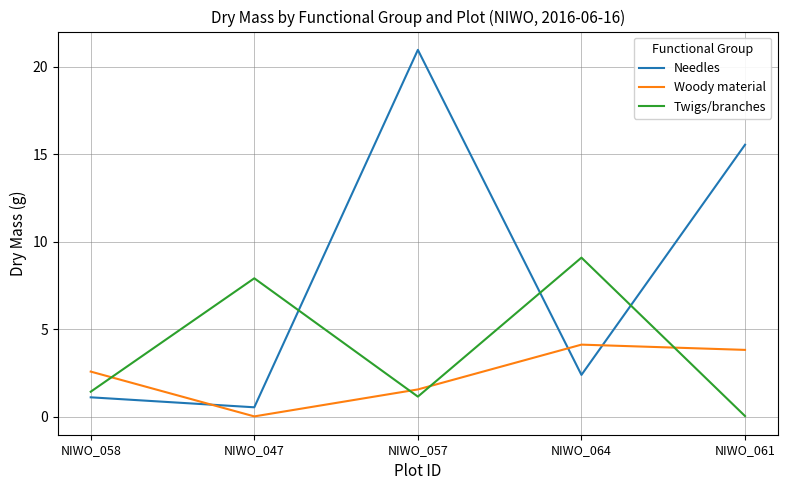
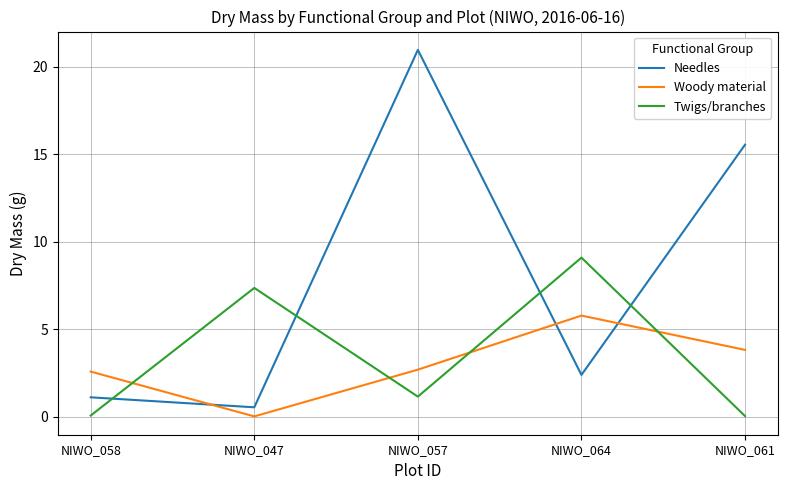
Twigs/branches, NIWO_058: 1.4 -> 0.1
Twigs/branches, NIWO_047: 7.9 -> 7.4
Woody material, NIWO_057: 1.6 -> 2.7
Woody material, NIWO_064: 4.1 -> 5.8
